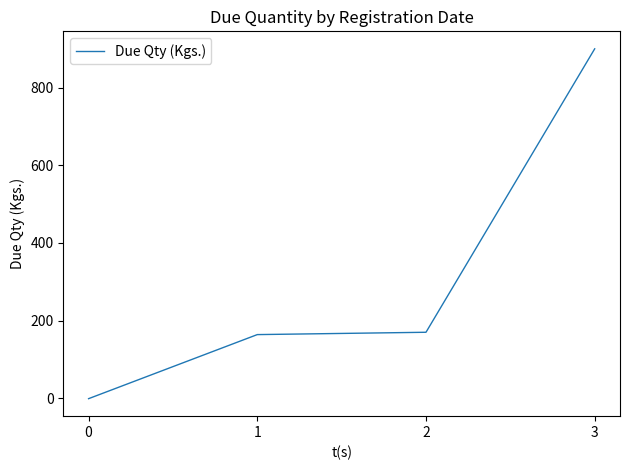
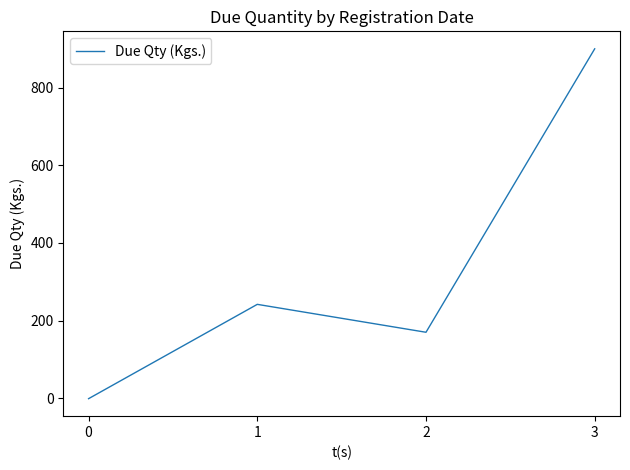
1: 160 -> 240
